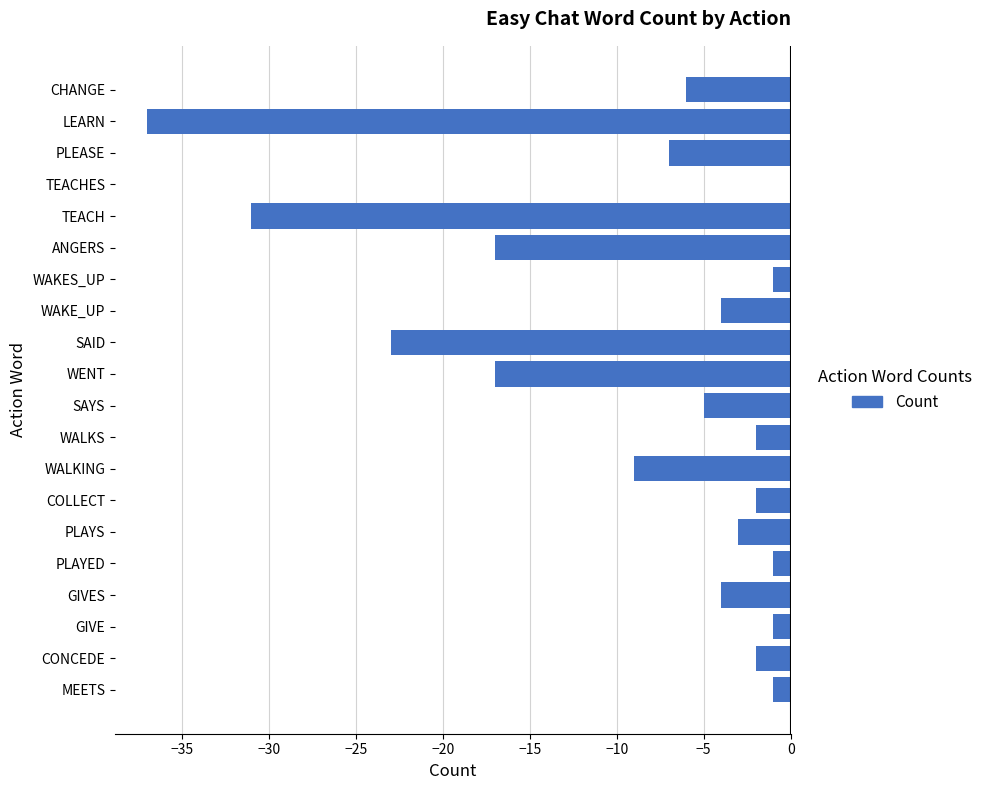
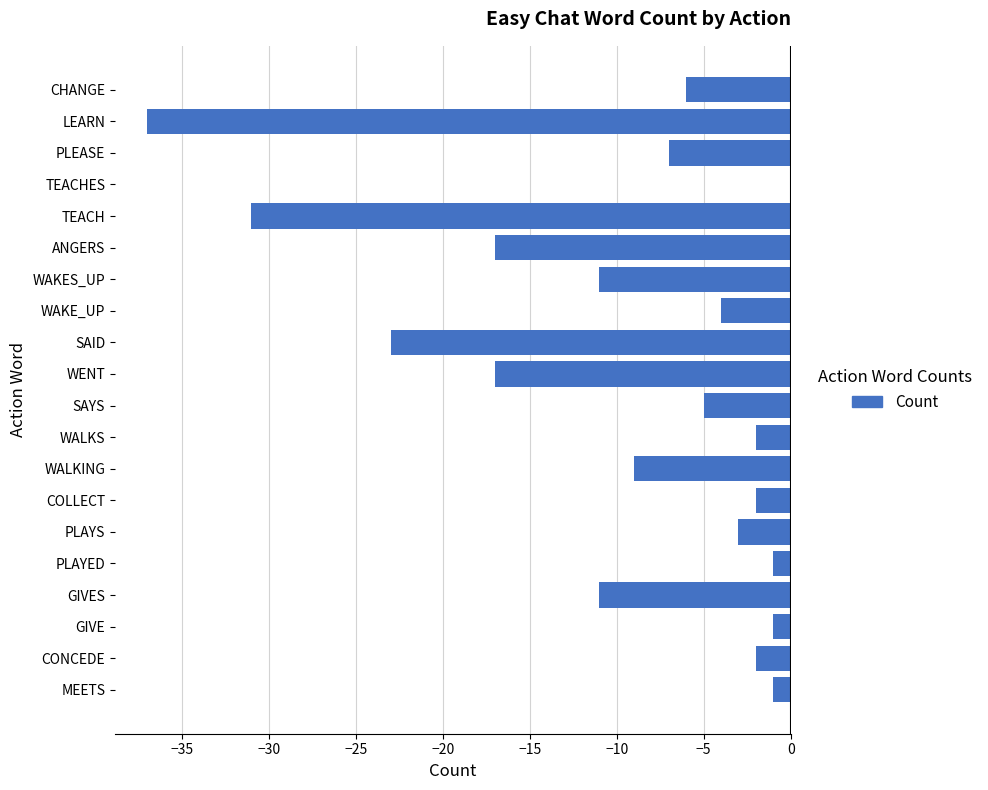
WAKES_UP: -1.0 -> -11.0
GIVES: -4.0 -> -11.0
